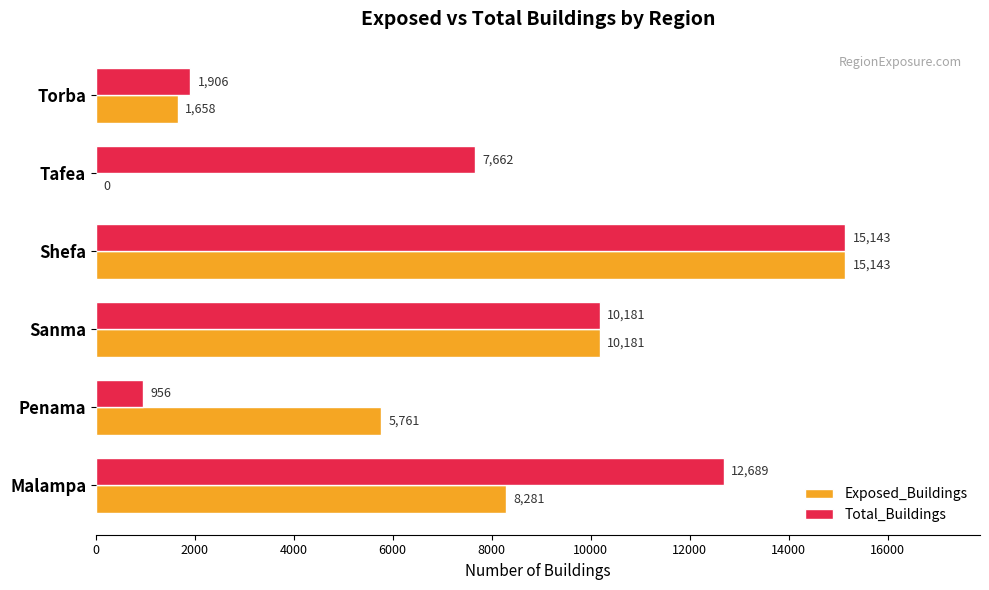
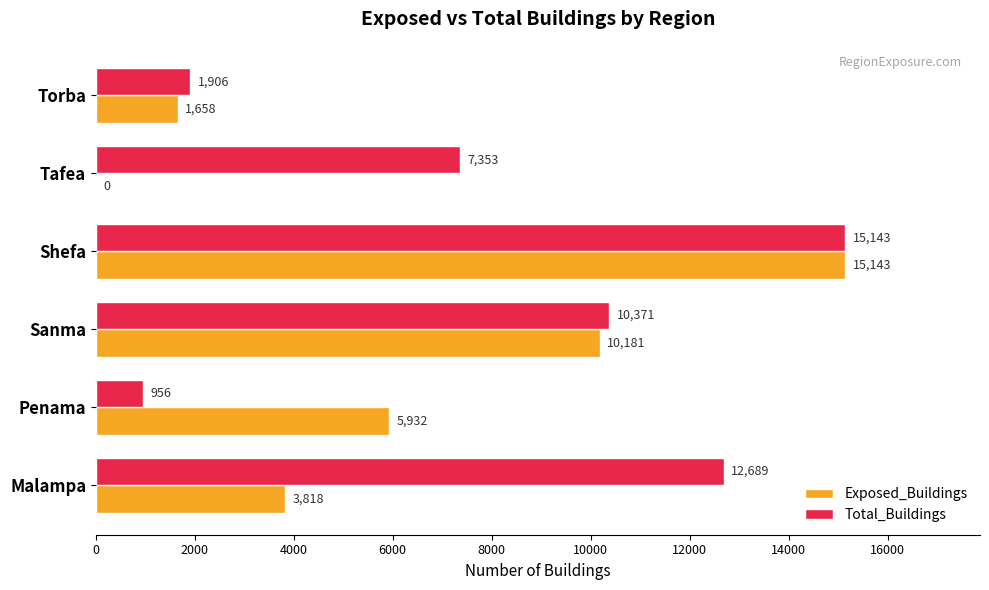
Total_Buildings, Tafea: 7,662 -> 7,353
Total_Buildings, Sanma: 10,181 -> 10,371
Exposed_Buildings, Penama: 5,761 -> 5,932
Exposed_Buildings, Malampa: 8,281 -> 3,818
